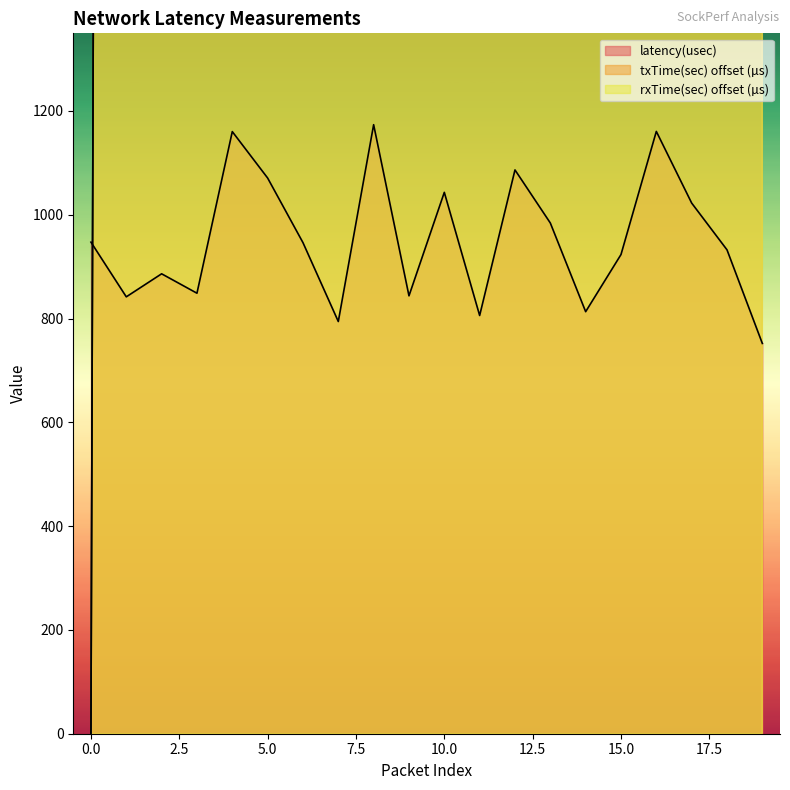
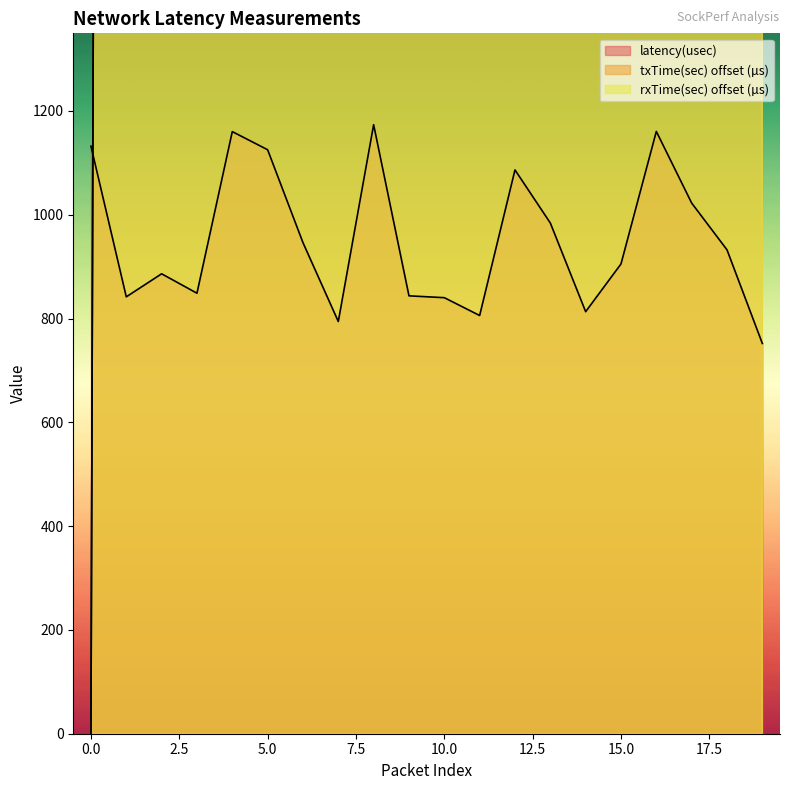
latency(usec), 0.0: 950 -> 1130
latency(usec), 5.0: 1070 -> 1130
latency(usec), 10.0: 1040 -> 840
latency(usec), 15.0: 920 -> 910
